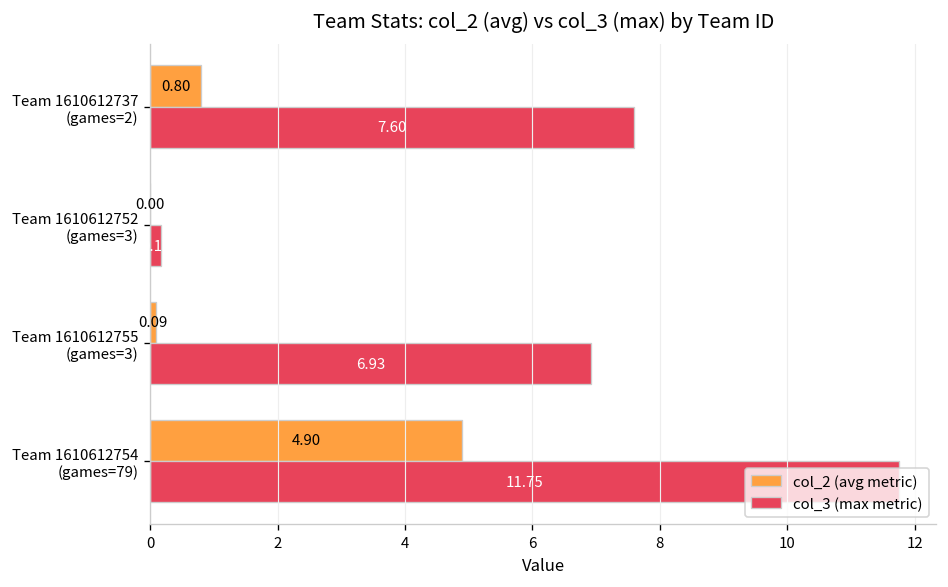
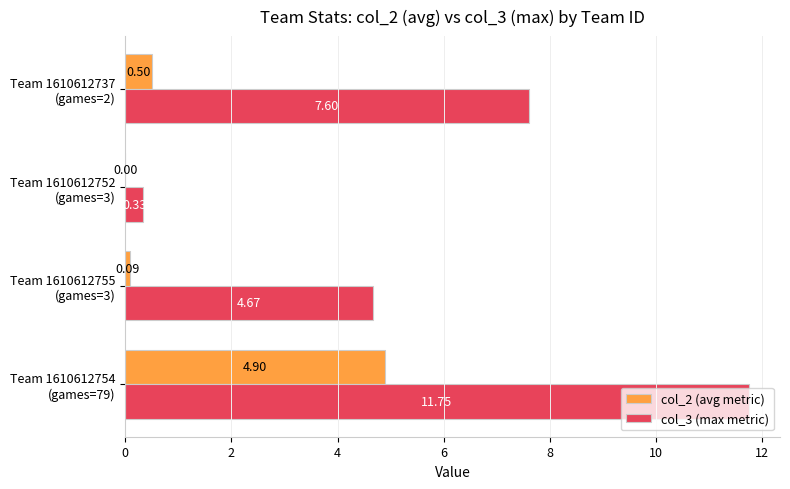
col_2 (avg metric), Team 1610612737 (games=2): 0.80 -> 0.50
col_3 (max metric), Team 1610612752 (games=3): 0.2 -> 0.3
col_3 (max metric), Team 1610612755 (games=3): 6.93 -> 4.67
